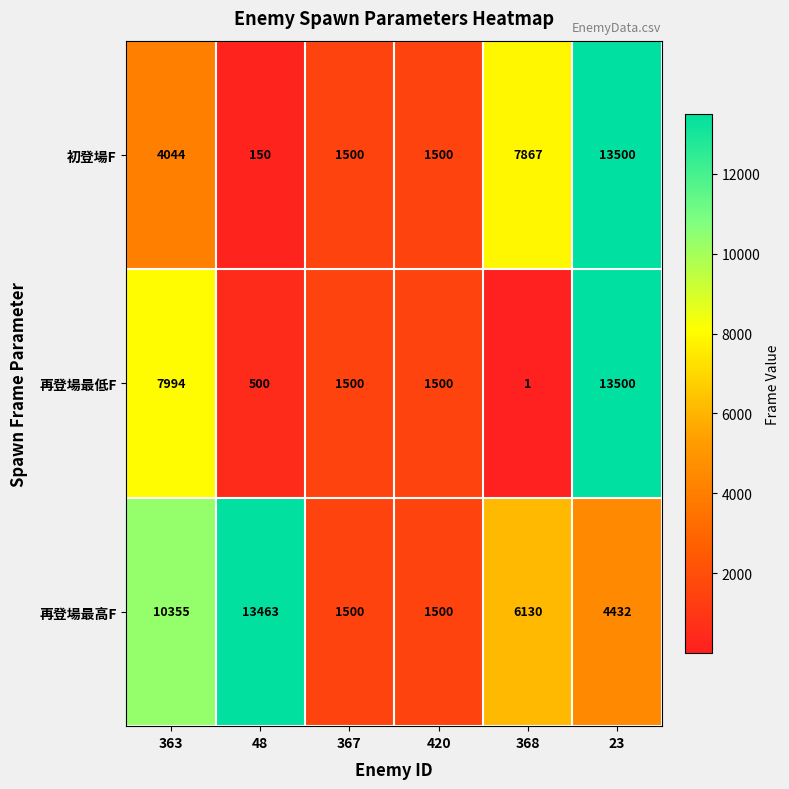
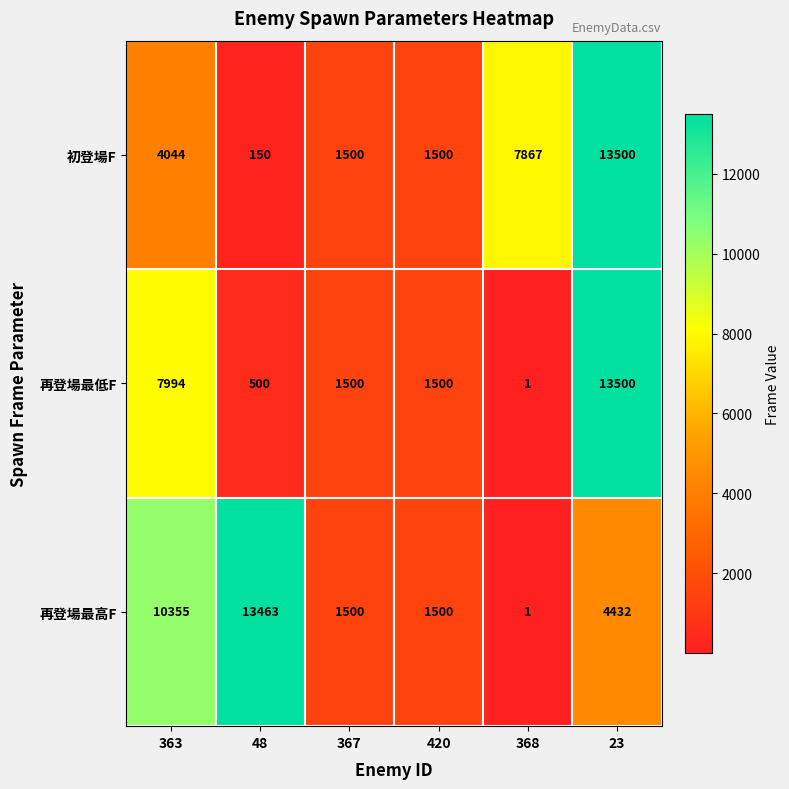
再登場最高F, 368: 6130 -> 1
